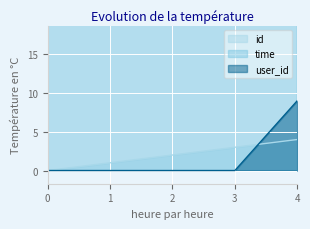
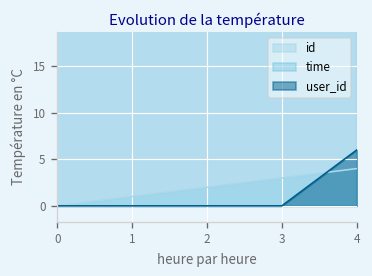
user_id, 4: 9 -> 6
